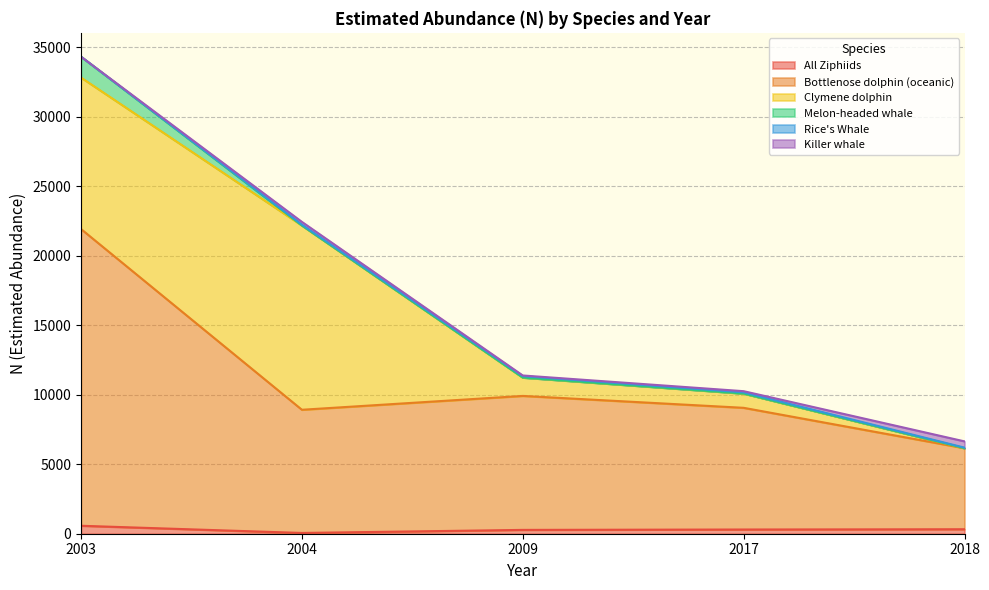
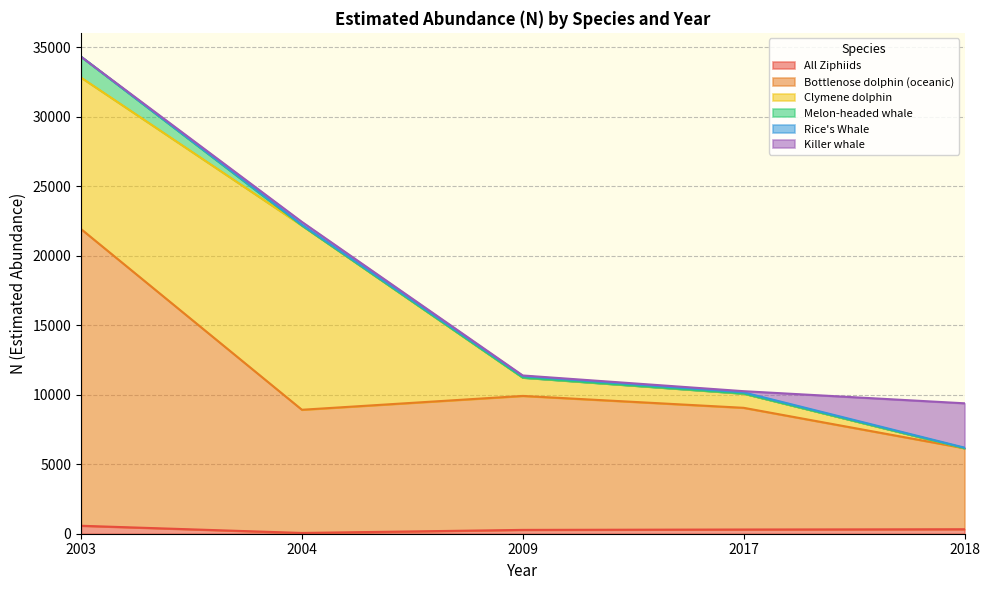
Killer whale, 2018: 500 -> 3200
